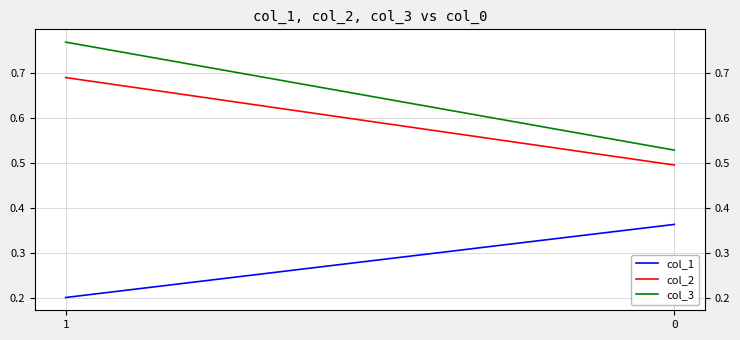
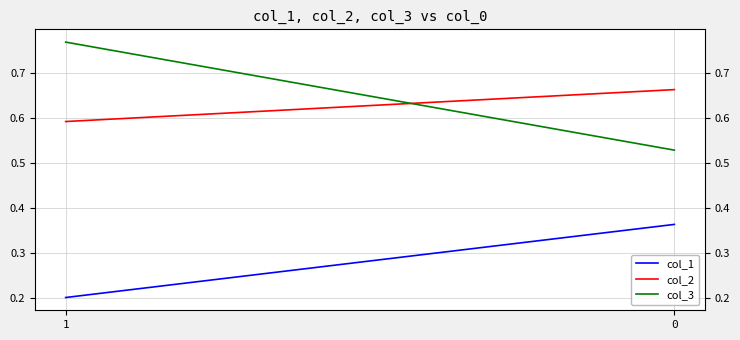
col_2, 1: 0.69 -> 0.59
col_2, 0: 0.50 -> 0.66
